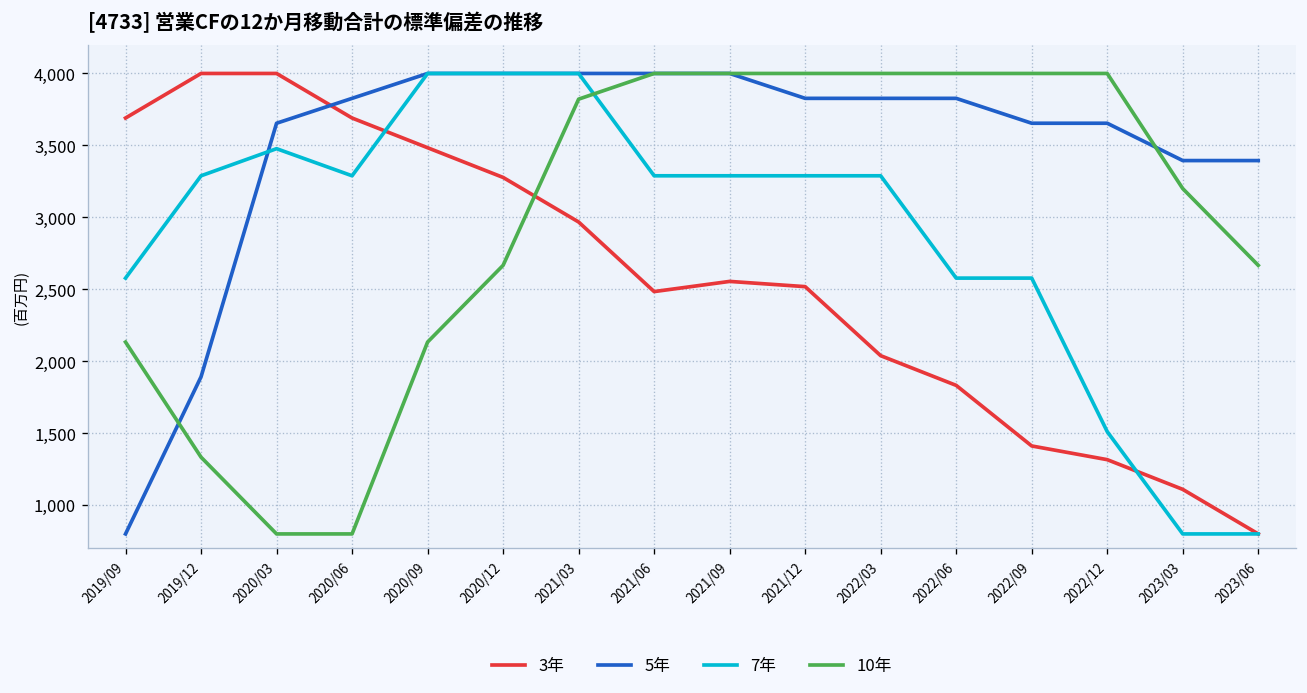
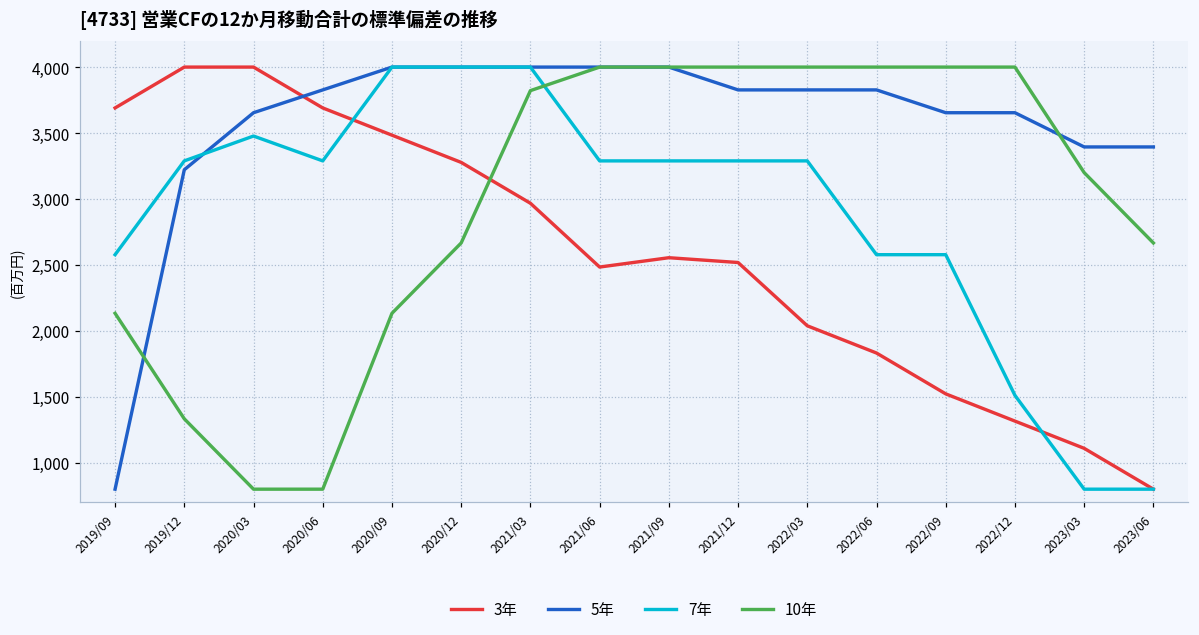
5年, 2019/12: 1,890 -> 3,220
3年, 2022/09: 1,410 -> 1,520
